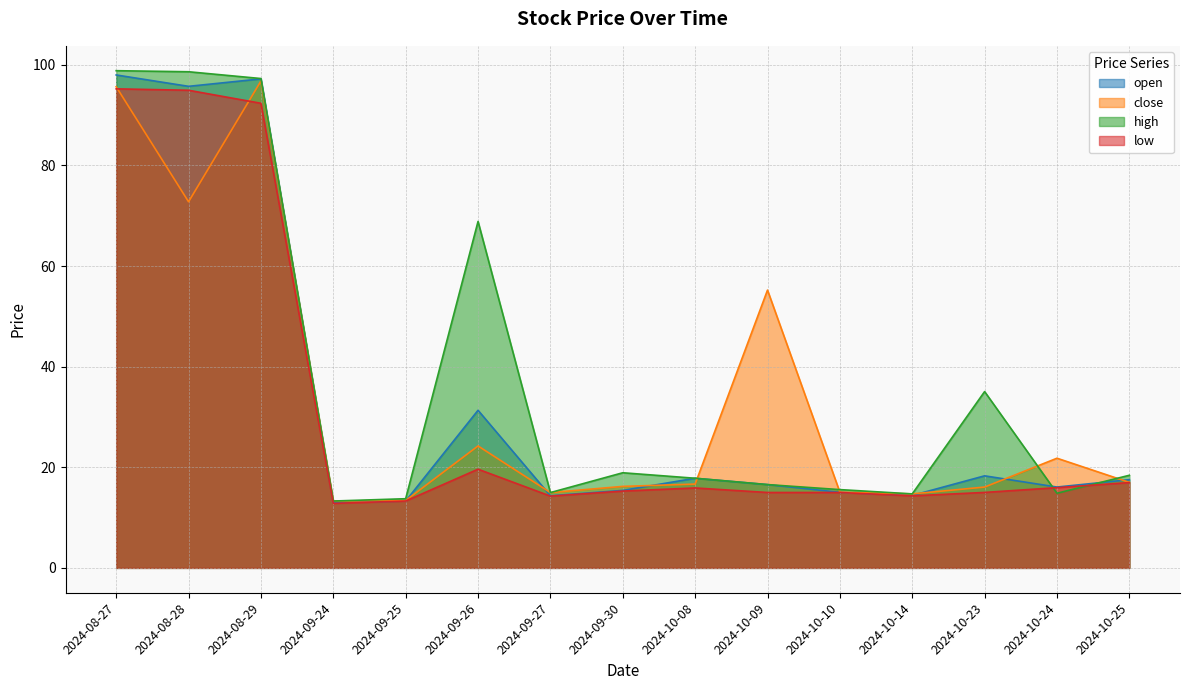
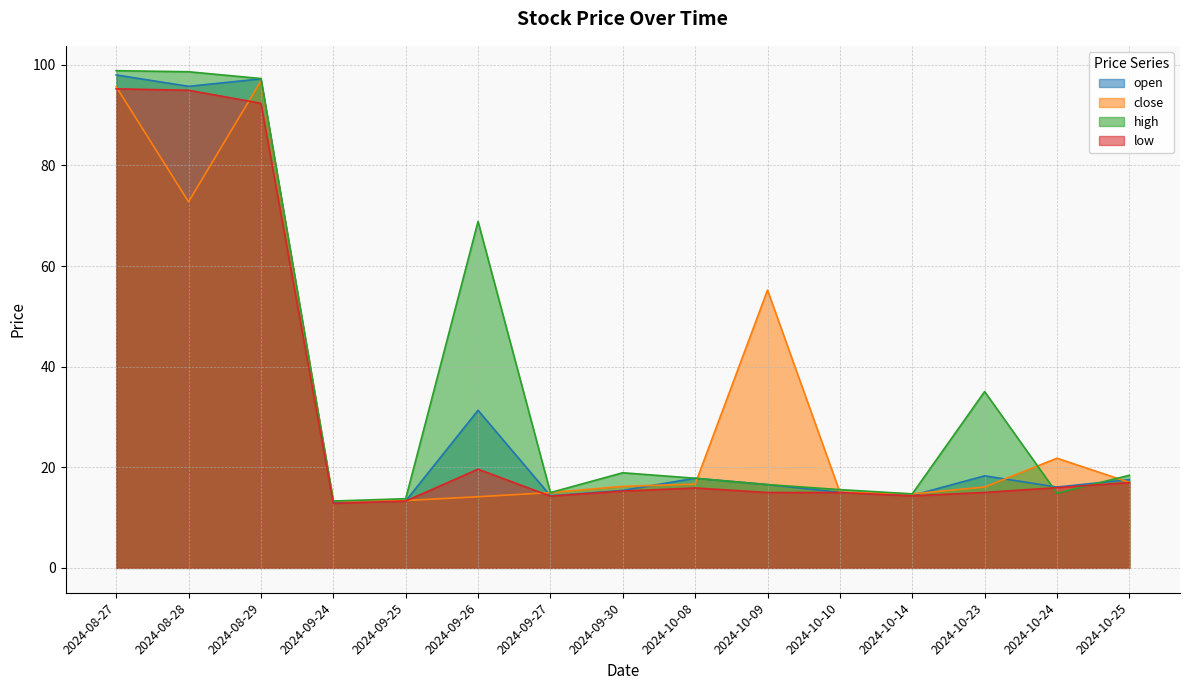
close, 2024-09-26: 24 -> 14
